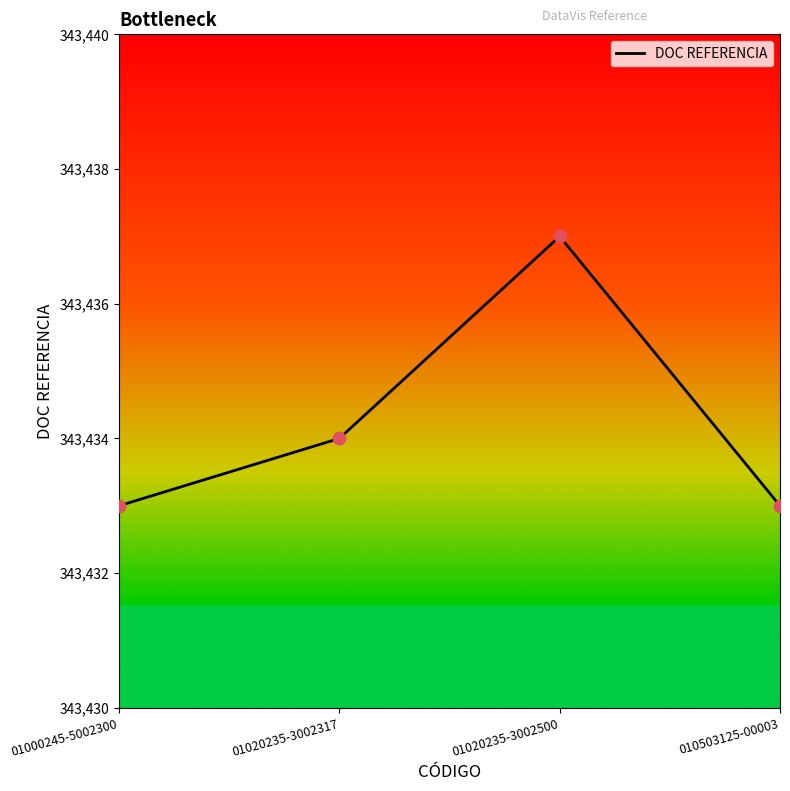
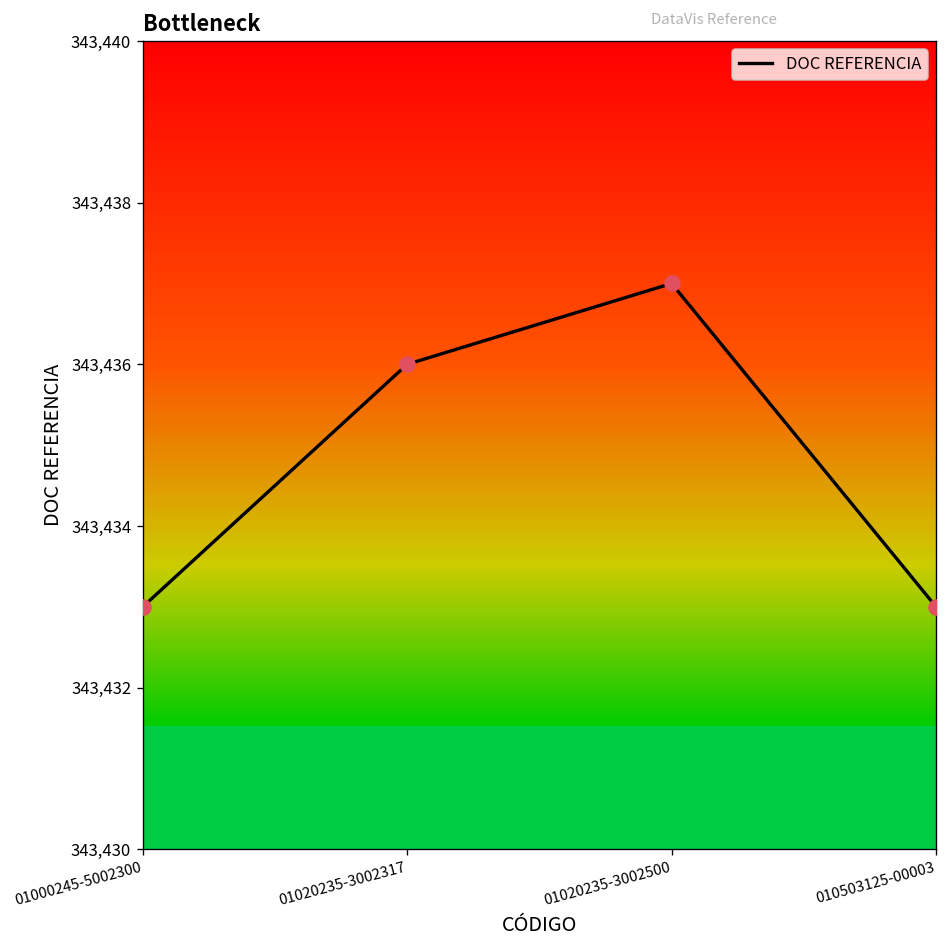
01020235-3002317: 343,434 -> 343,436
